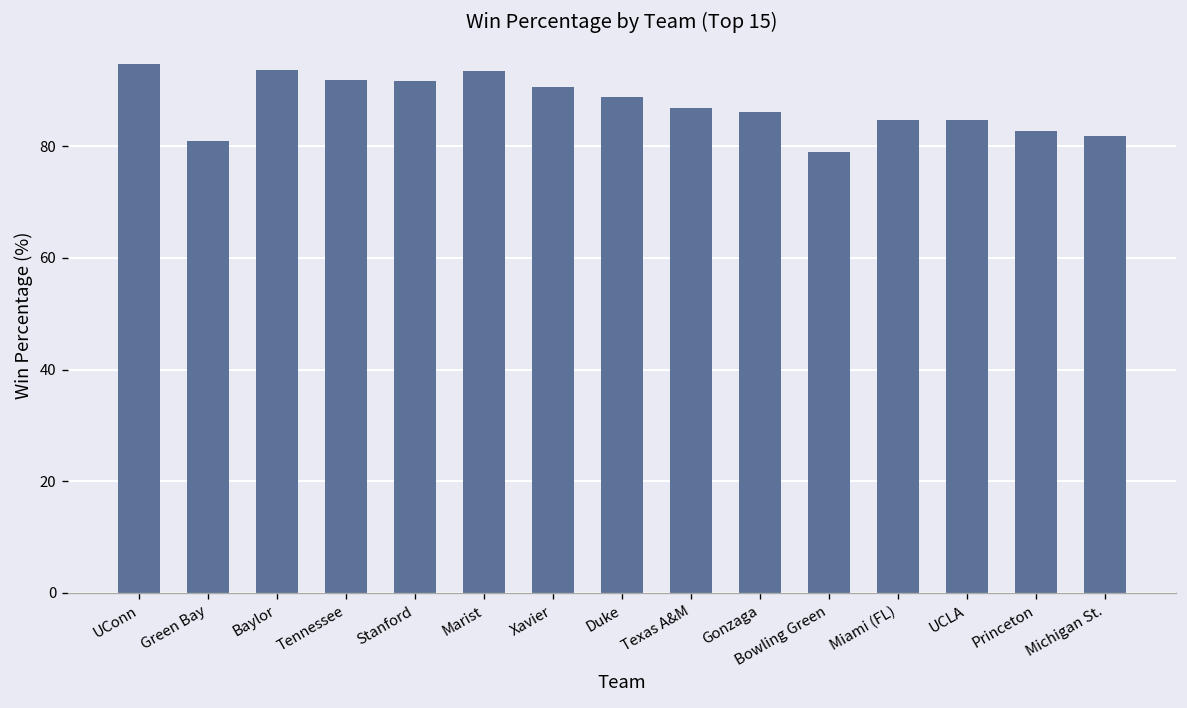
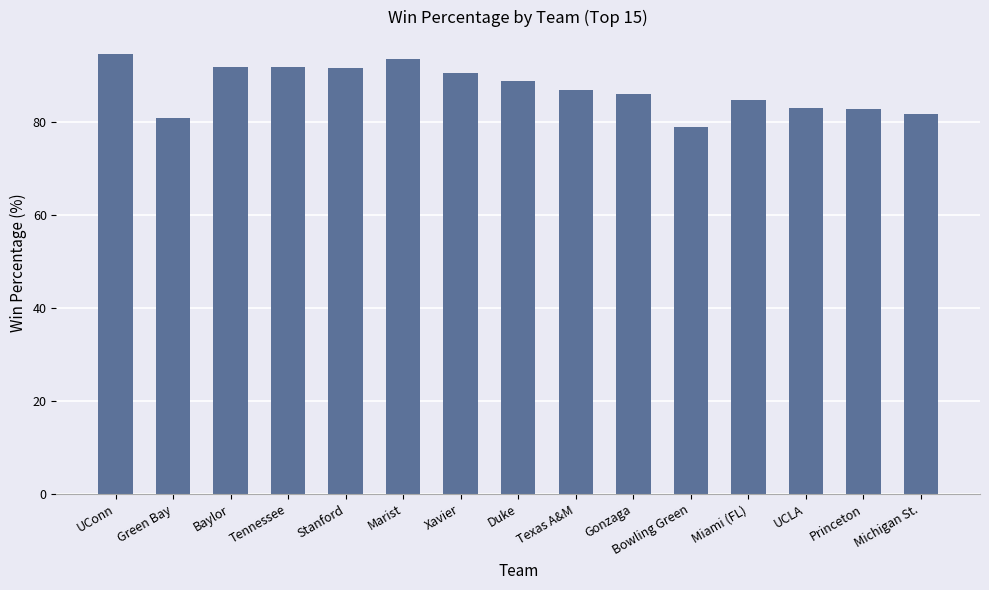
Baylor: 94 -> 92
UCLA: 85 -> 83
